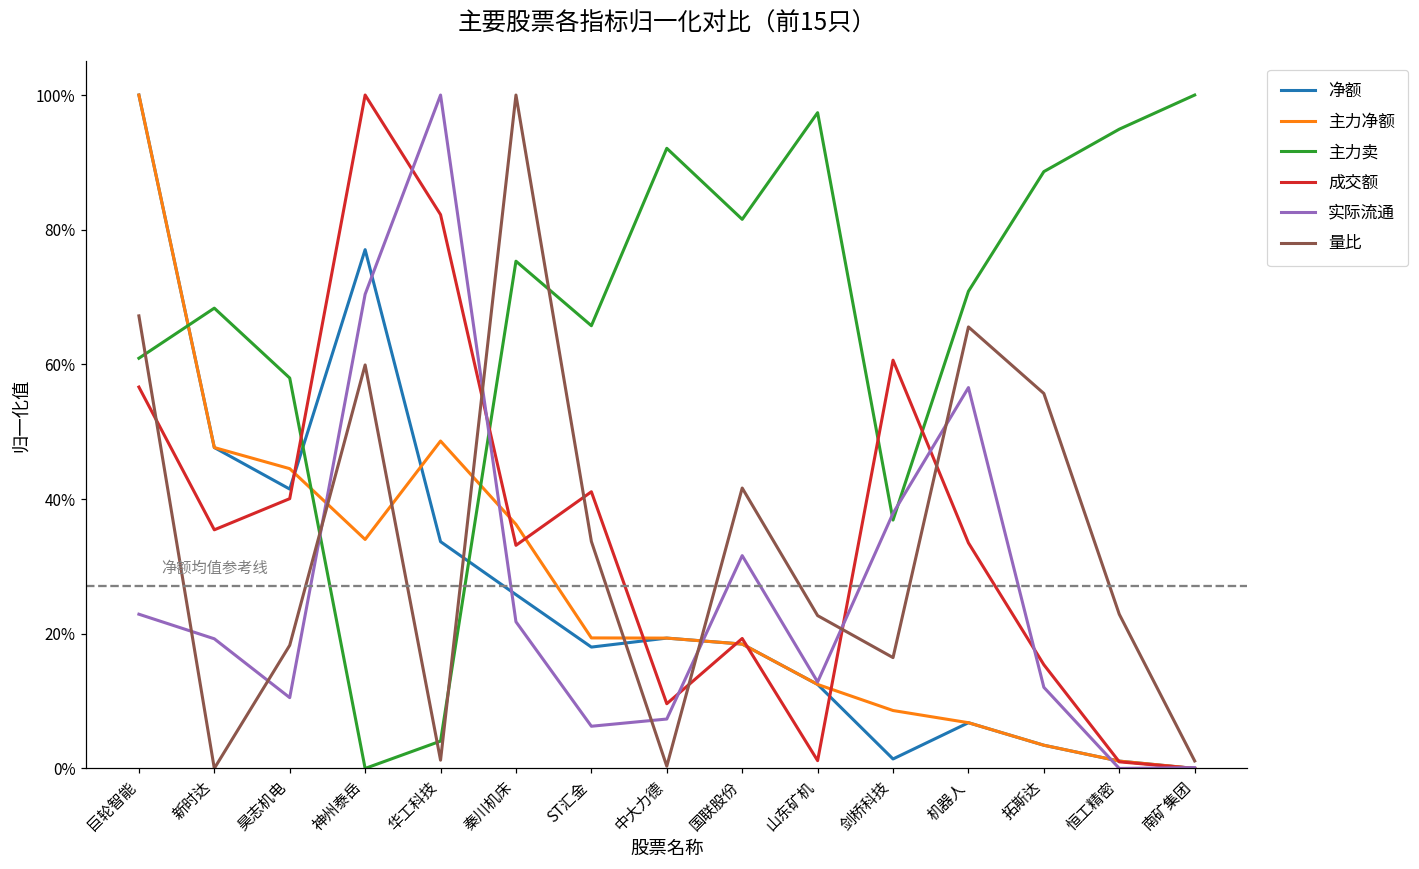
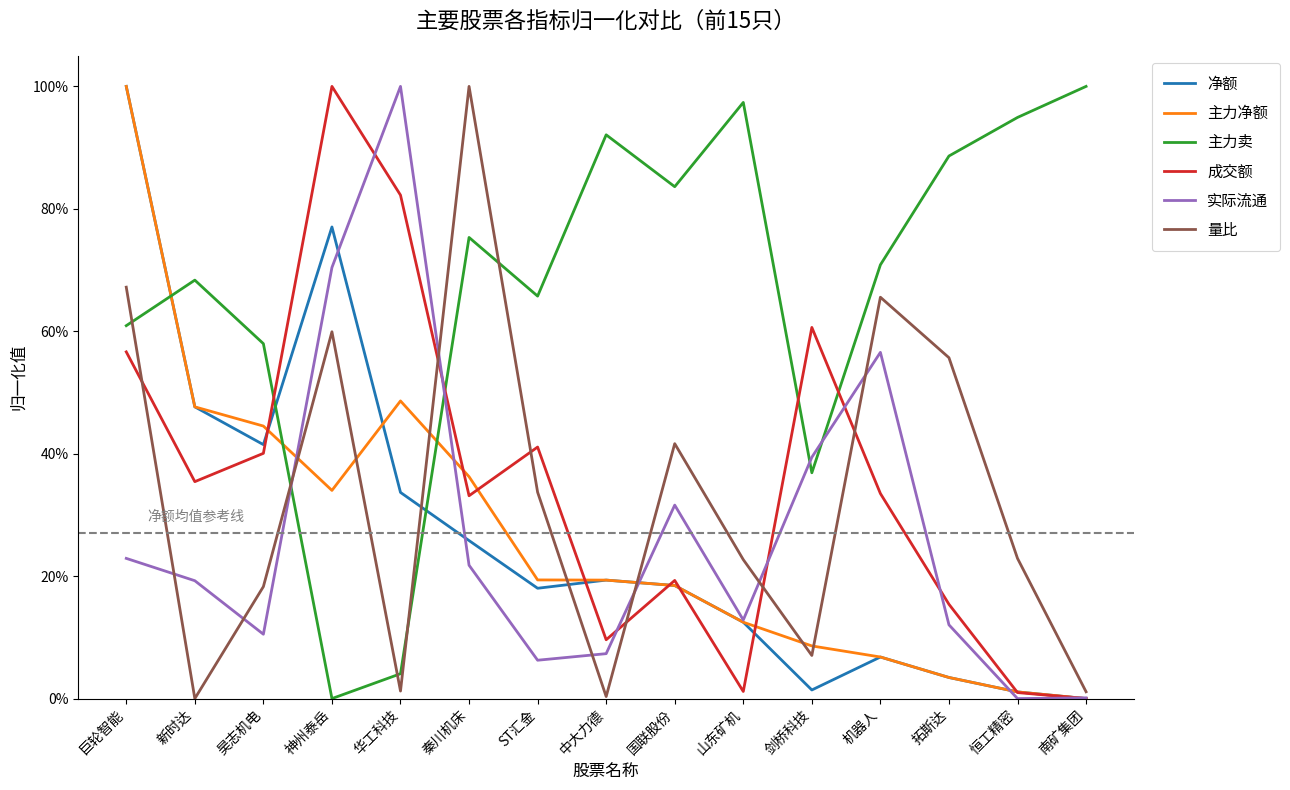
主力卖, 国联股份: 82% -> 84%
实际流通, 剑桥科技: 38% -> 39%
量比, 剑桥科技: 16% -> 7%
